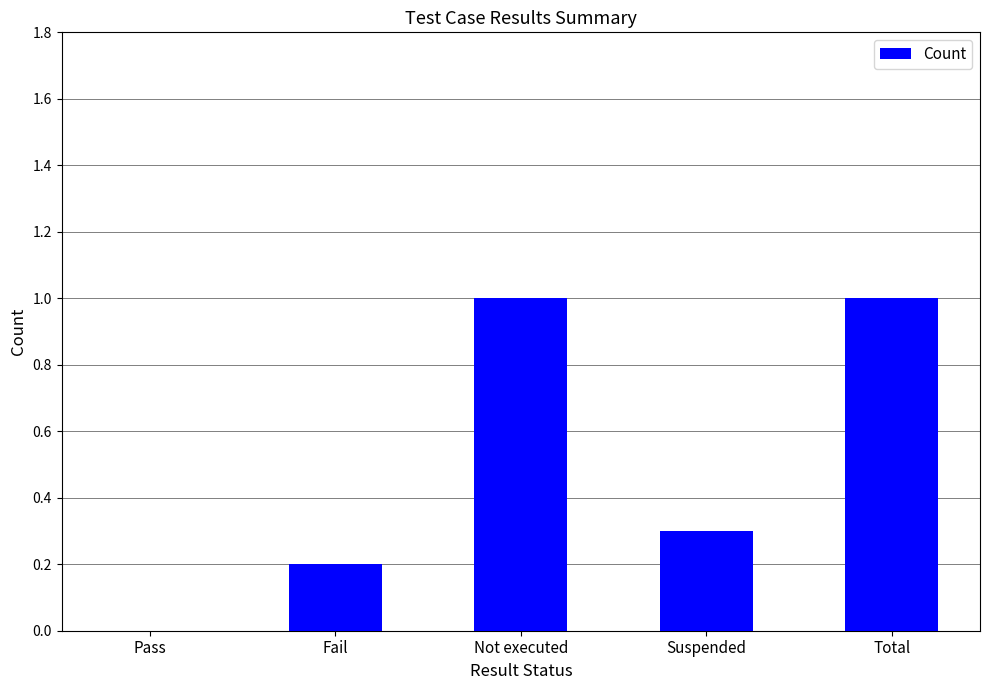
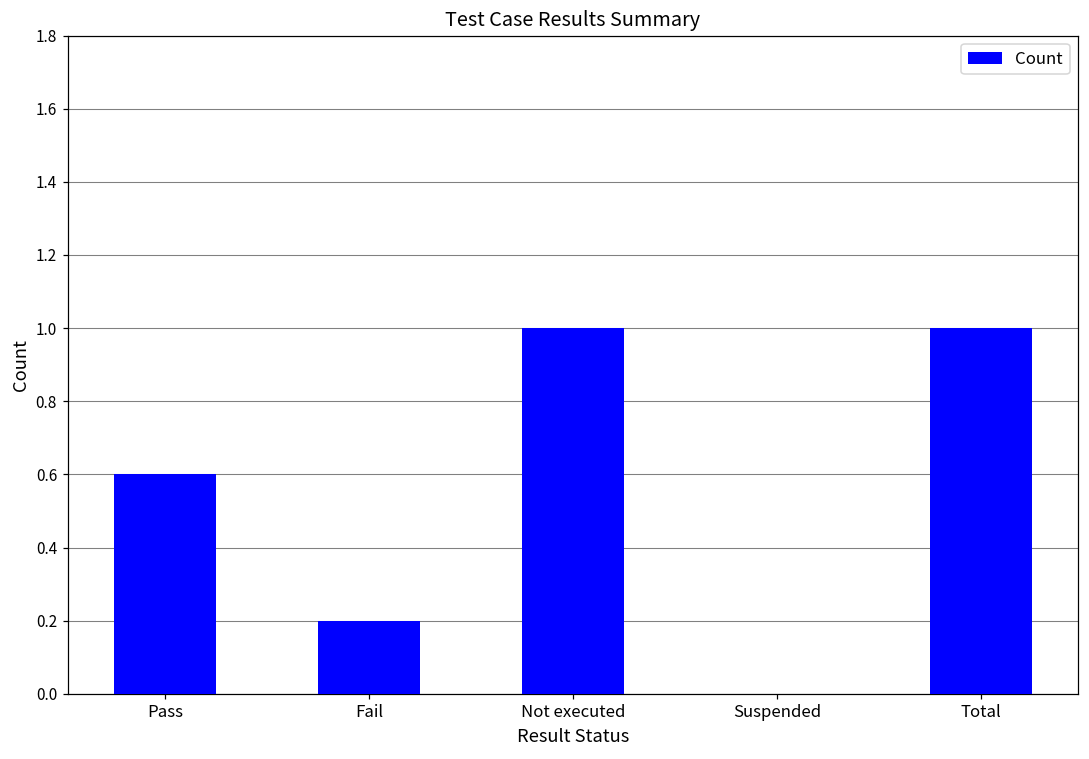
Pass: 0.0 -> 0.6
Suspended: 0.3 -> 0.0
